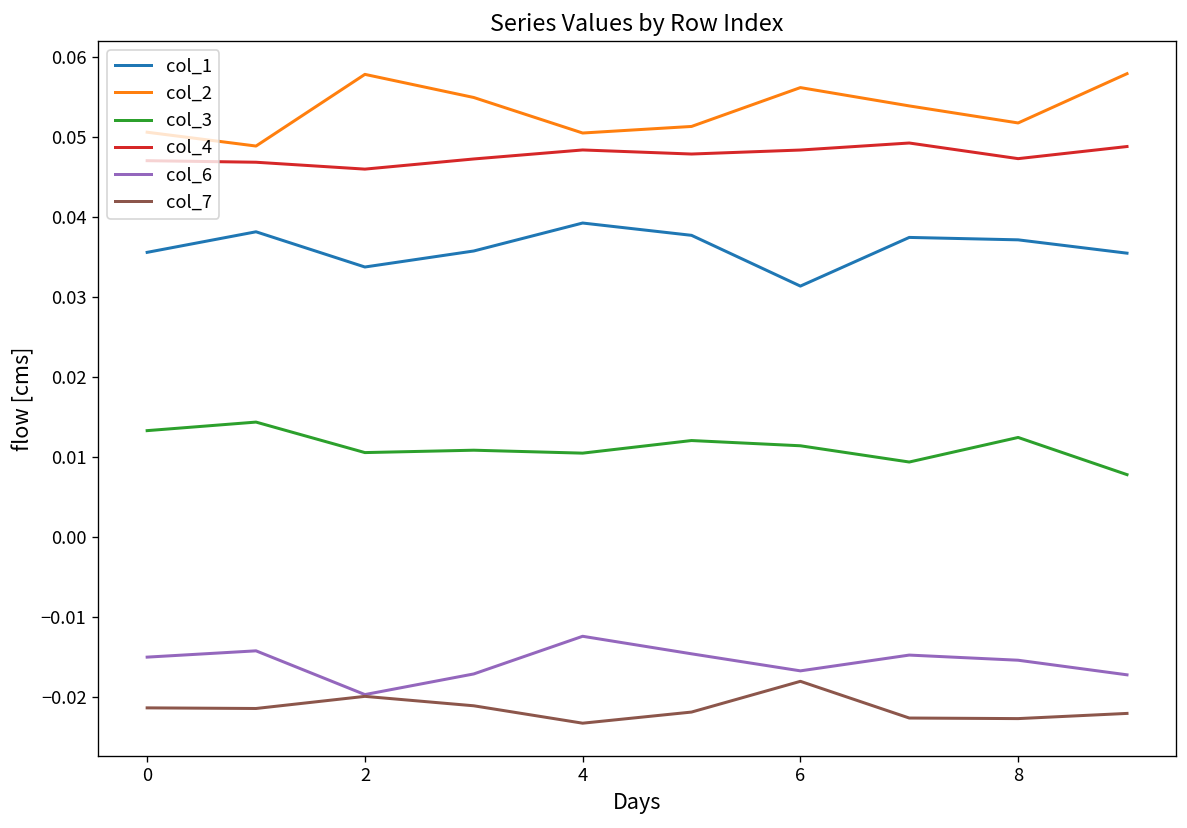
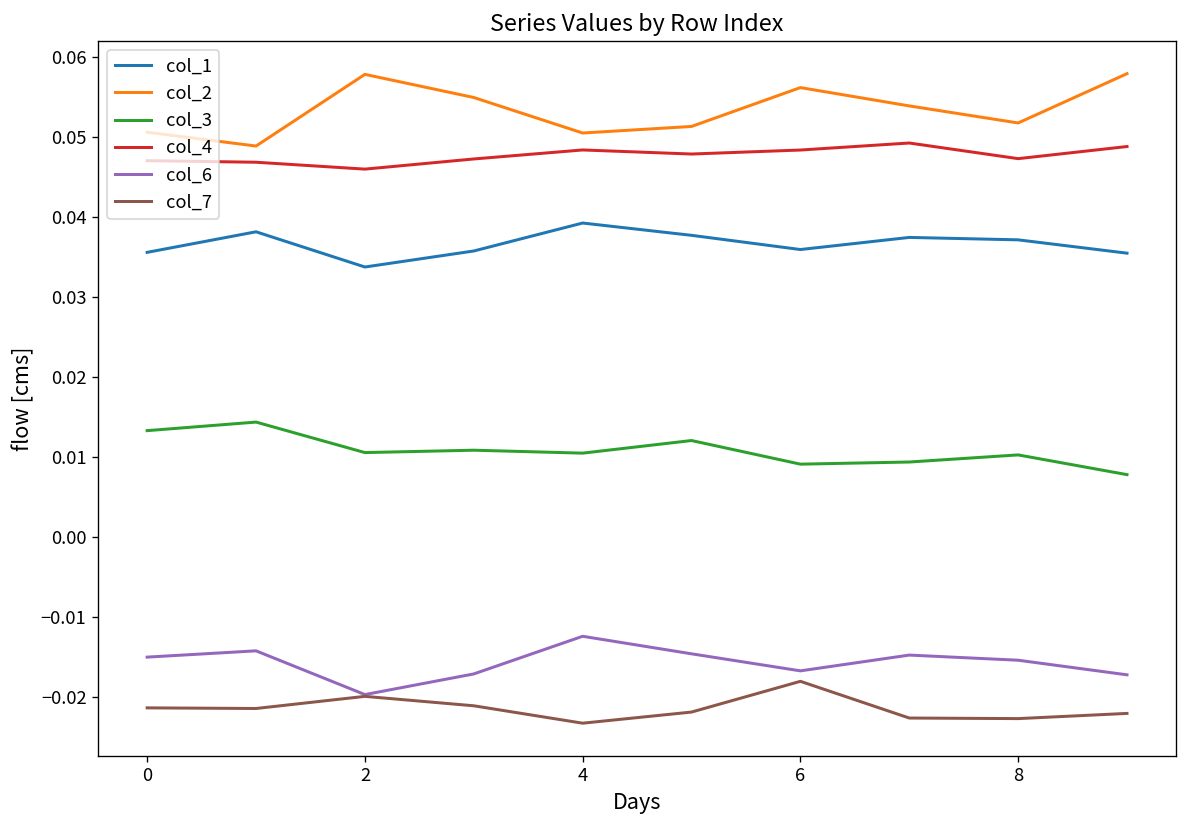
col_1, 6: 0.031 -> 0.036
col_3, 6: 0.011 -> 0.009
col_3, 8: 0.012 -> 0.010
